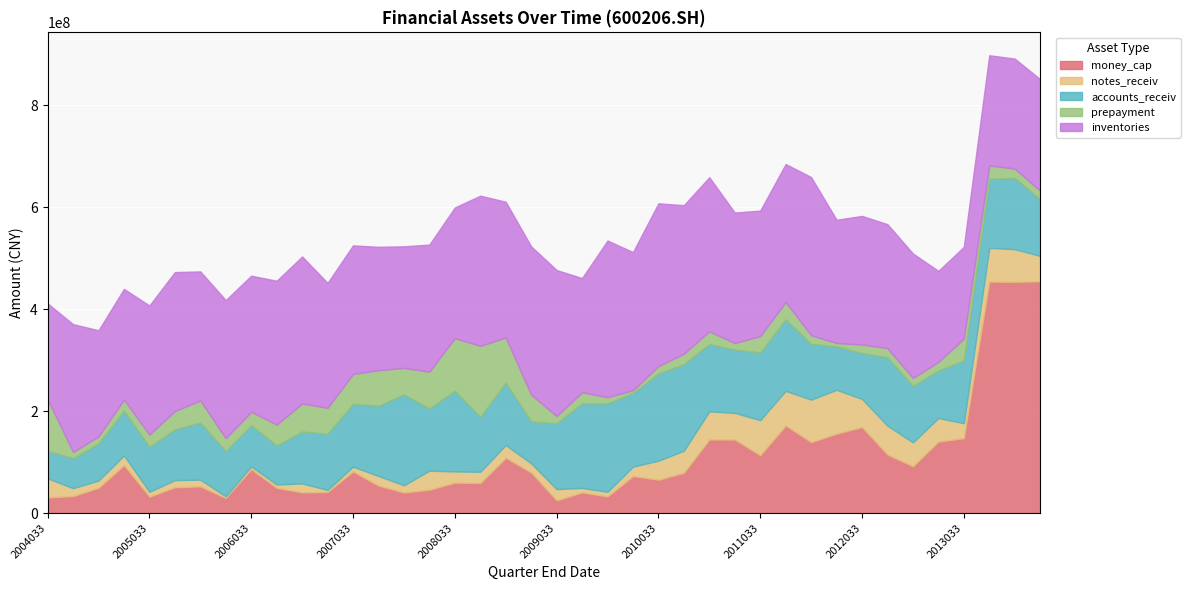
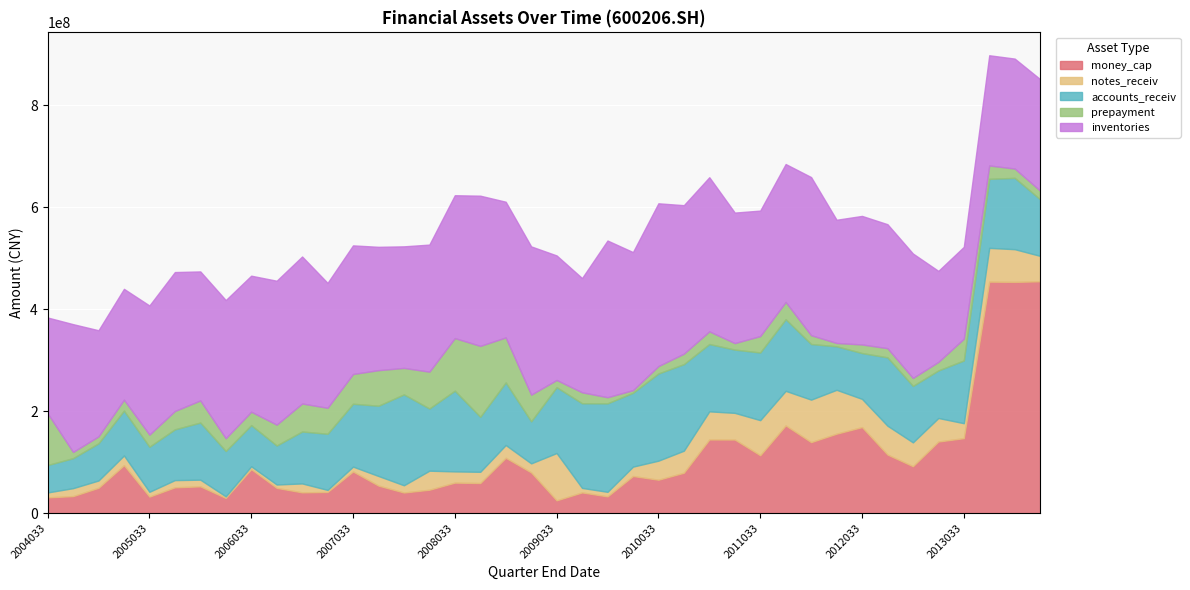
notes_receiv, 2004033: 40000000 -> 10000000
inventories, 2008033: 260000000 -> 280000000
notes_receiv, 2009033: 20000000 -> 90000000
inventories, 2009033: 290000000 -> 240000000
